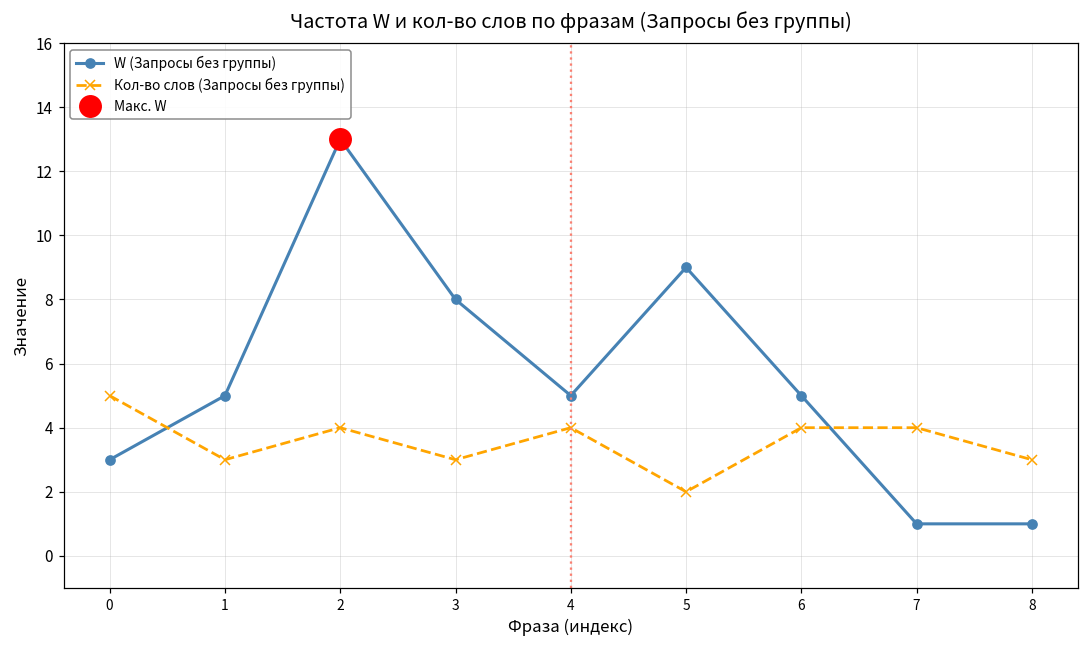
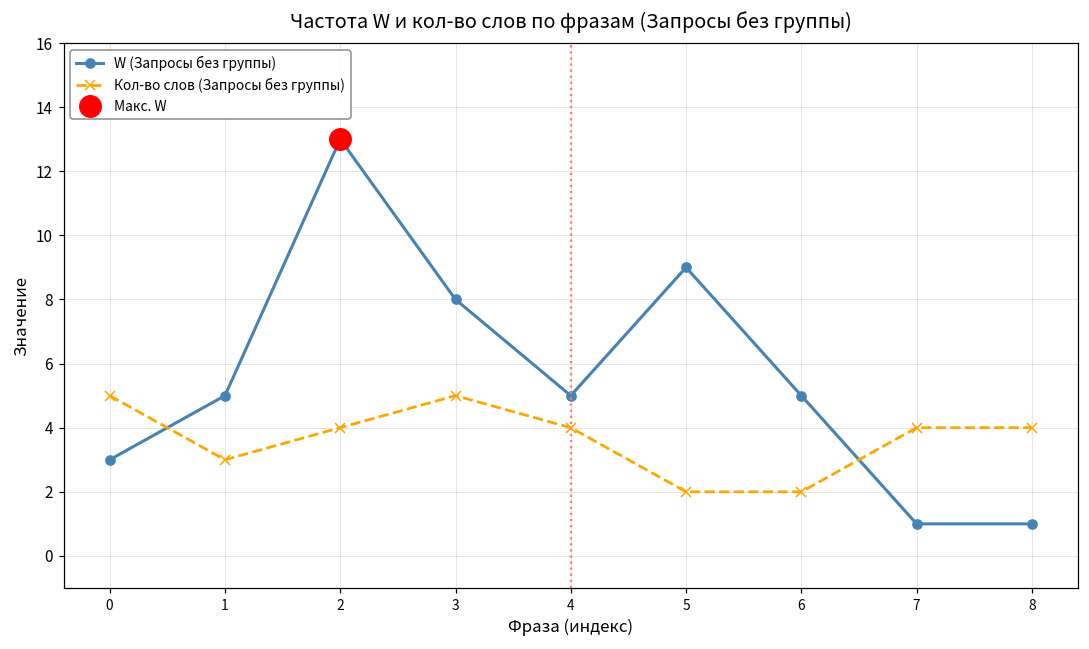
Кол-во слов (Запросы без группы), 3: 3 -> 5
Кол-во слов (Запросы без группы), 6: 4 -> 2
Кол-во слов (Запросы без группы), 8: 3 -> 4
